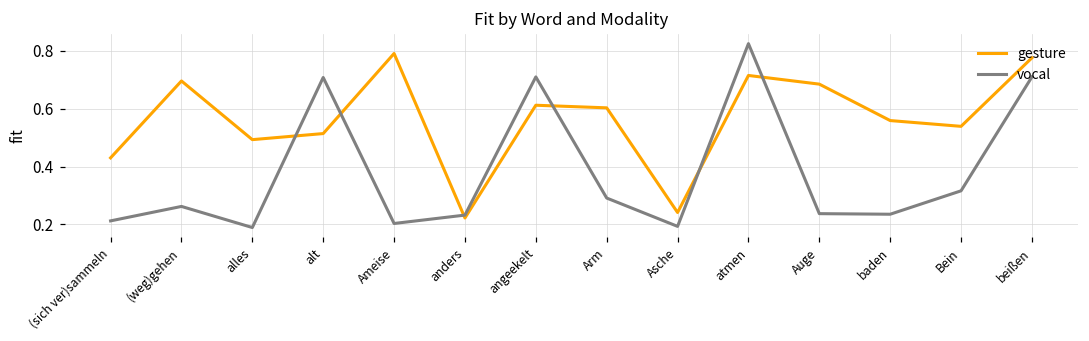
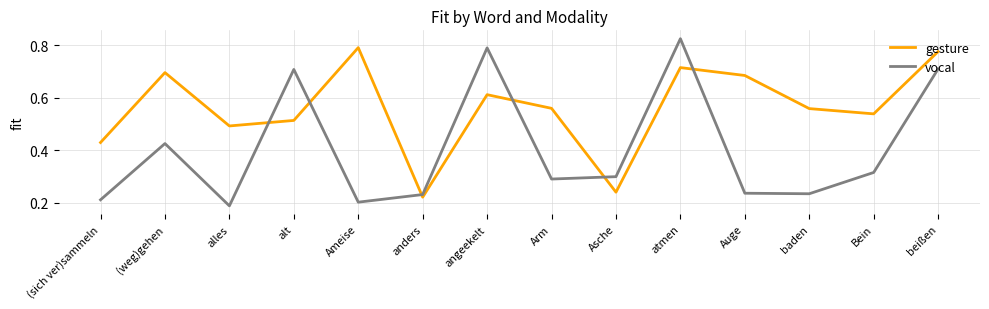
vocal, (weg)gehen: 0.26 -> 0.43
vocal, angeekelt: 0.71 -> 0.79
gesture, Arm: 0.60 -> 0.56
vocal, Asche: 0.19 -> 0.30
